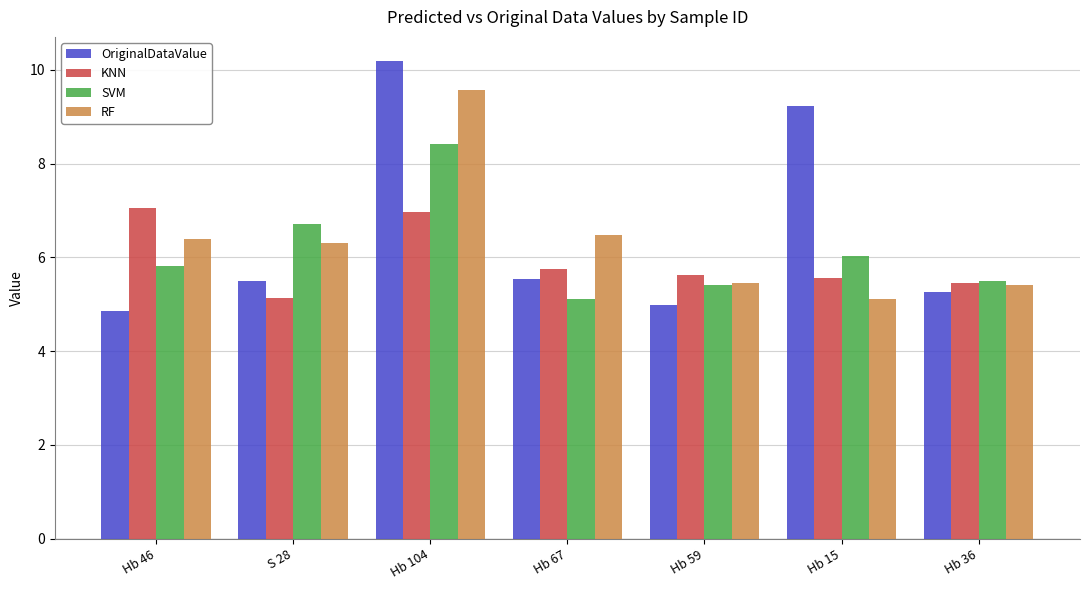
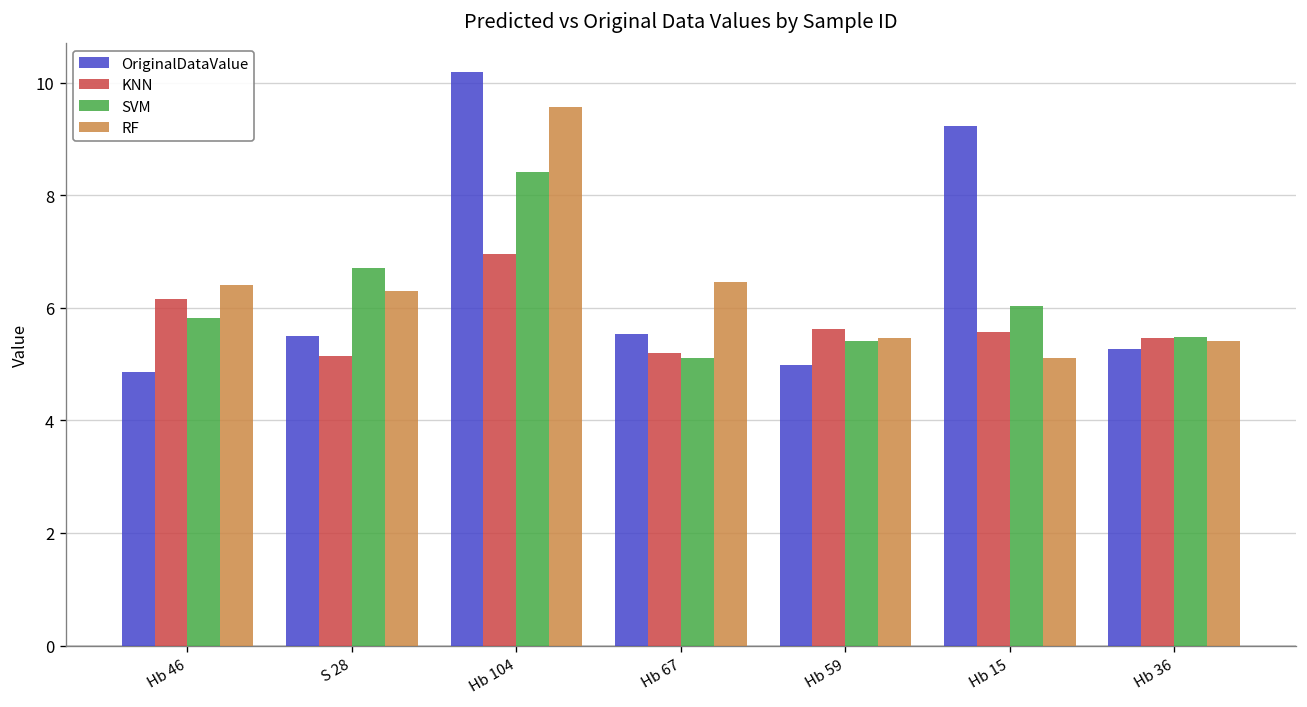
KNN, Hb 46: 7.1 -> 6.2
KNN, Hb 67: 5.8 -> 5.2
